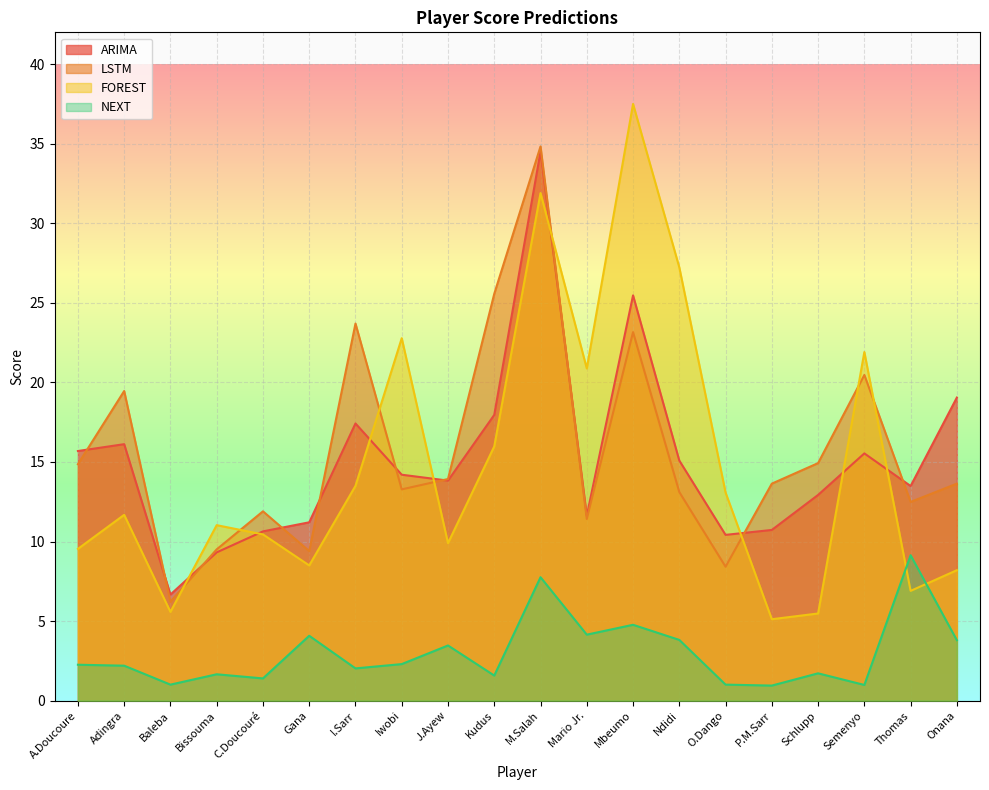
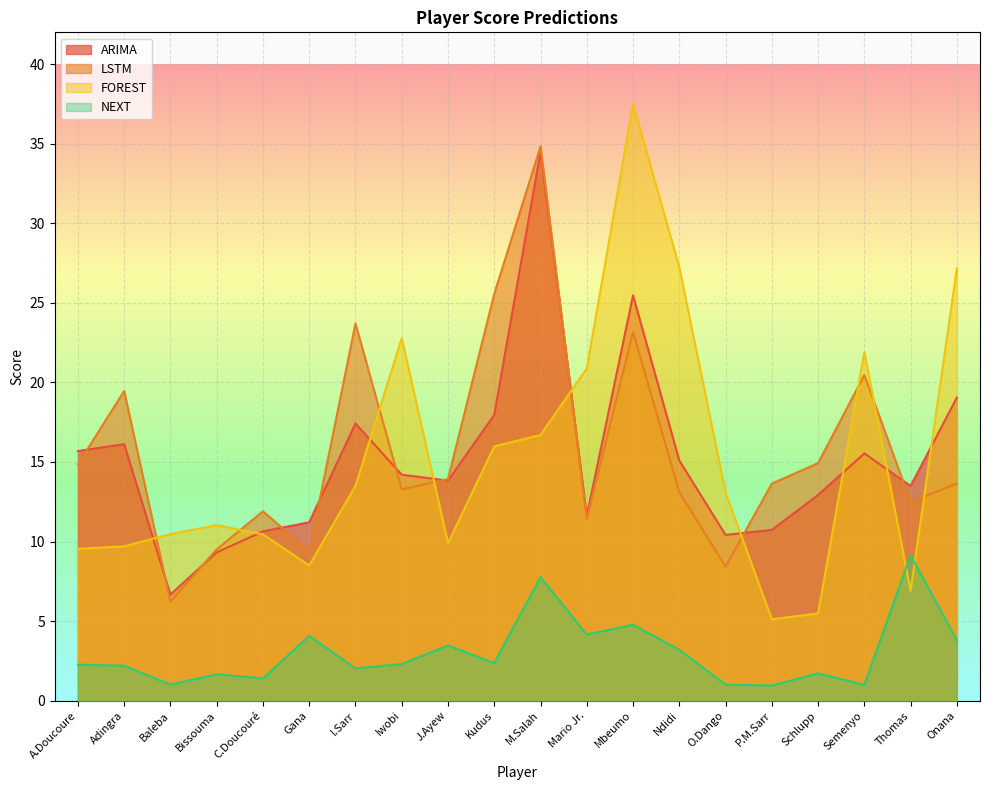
FOREST, Adingra: 11.7 -> 9.7
FOREST, Baleba: 5.6 -> 10.5
NEXT, Kudus: 1.6 -> 2.4
FOREST, M.Salah: 31.9 -> 16.7
NEXT, Ndidi: 3.8 -> 3.2
FOREST, Onana: 8.2 -> 27.2
